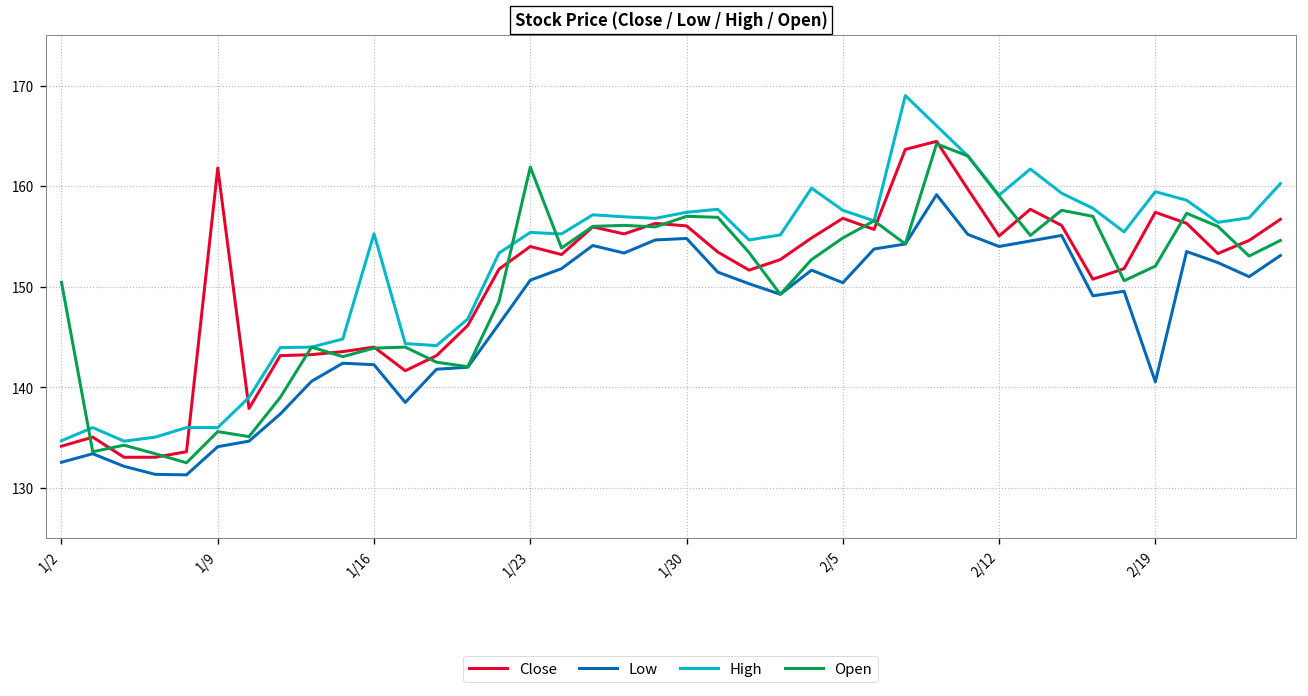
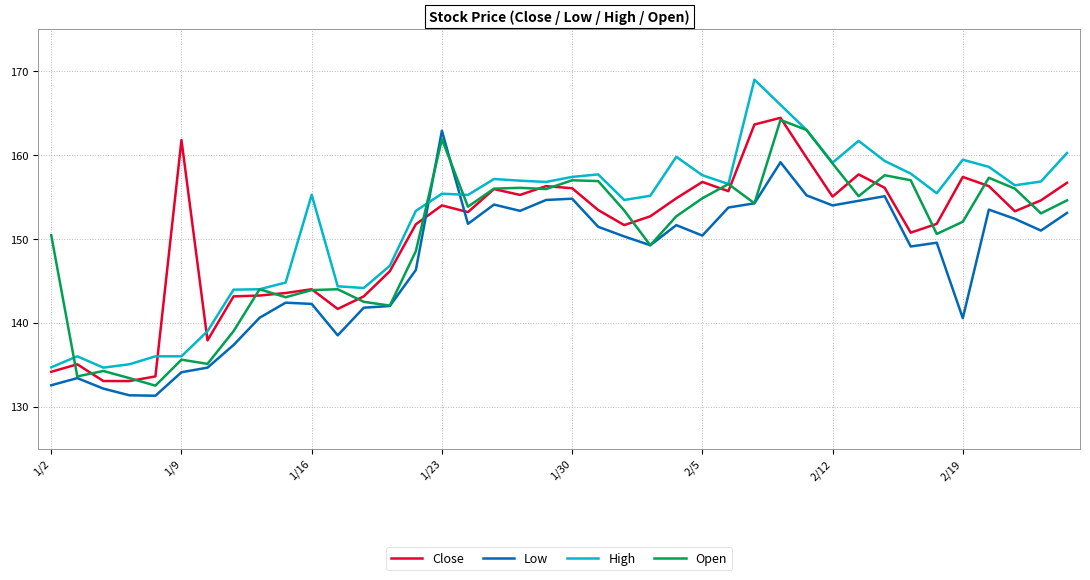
Low, 1/23: 151 -> 163
